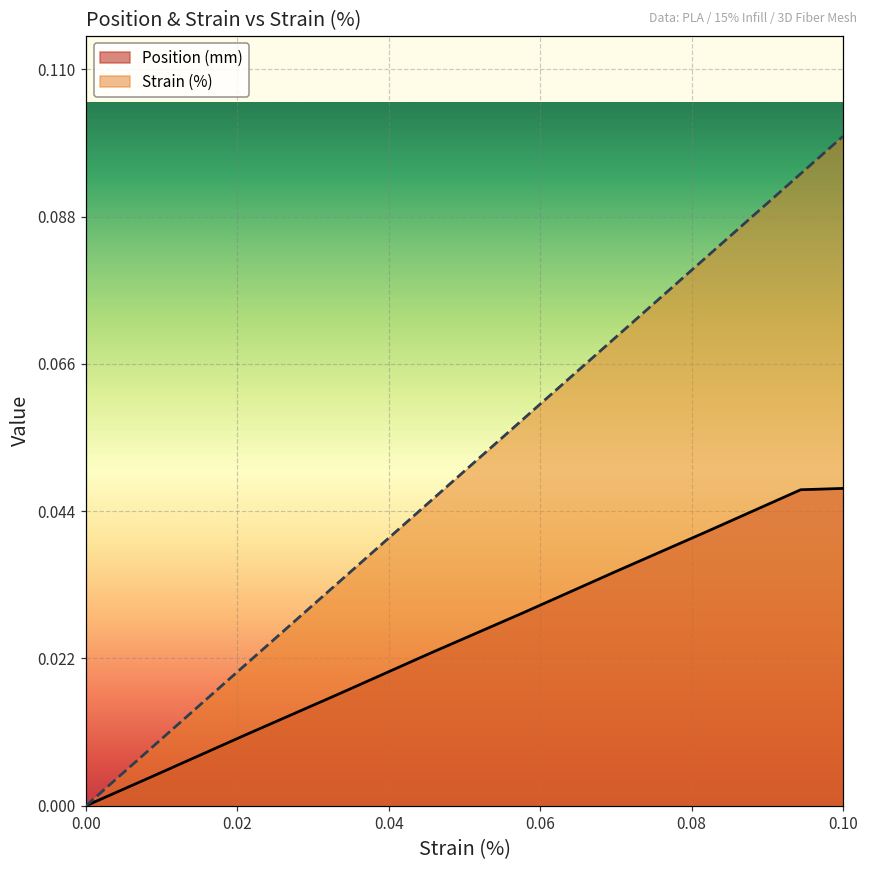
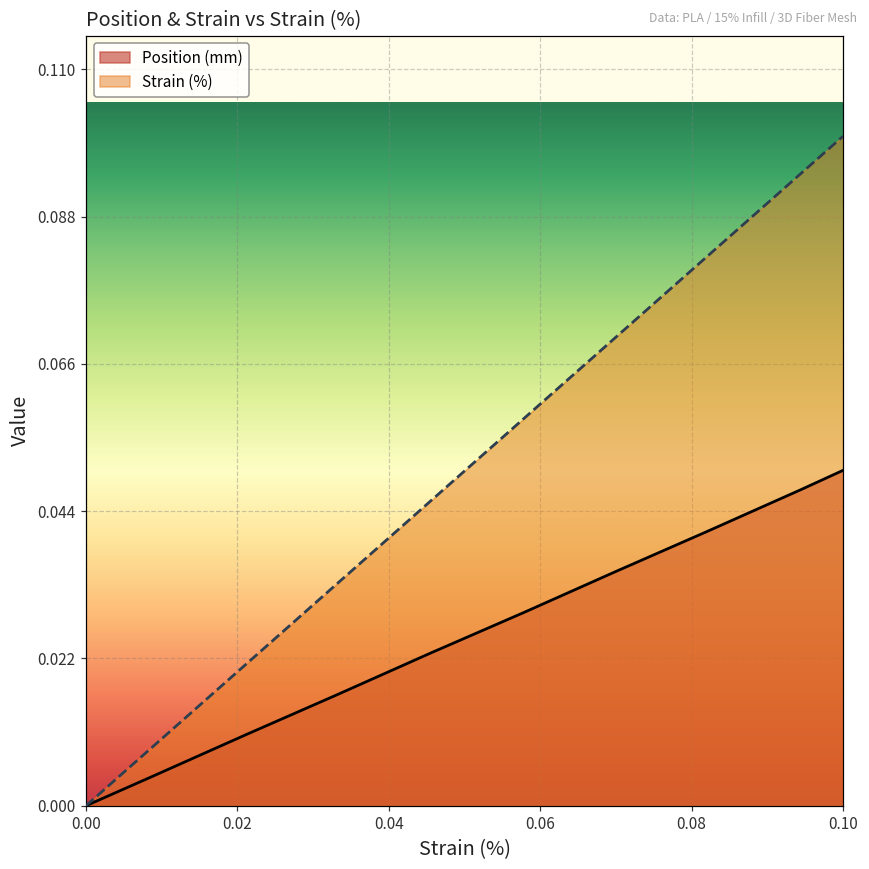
Position (mm), 0.10: 0.047 -> 0.050
